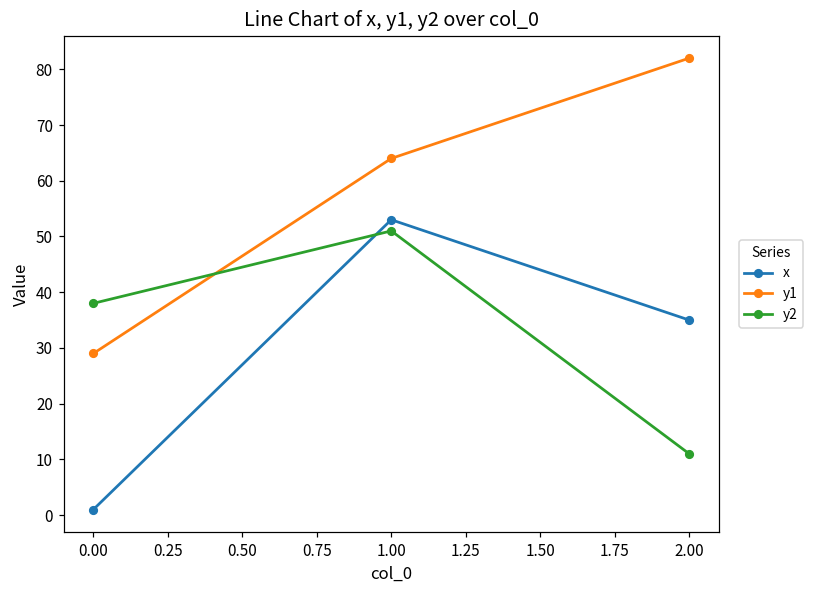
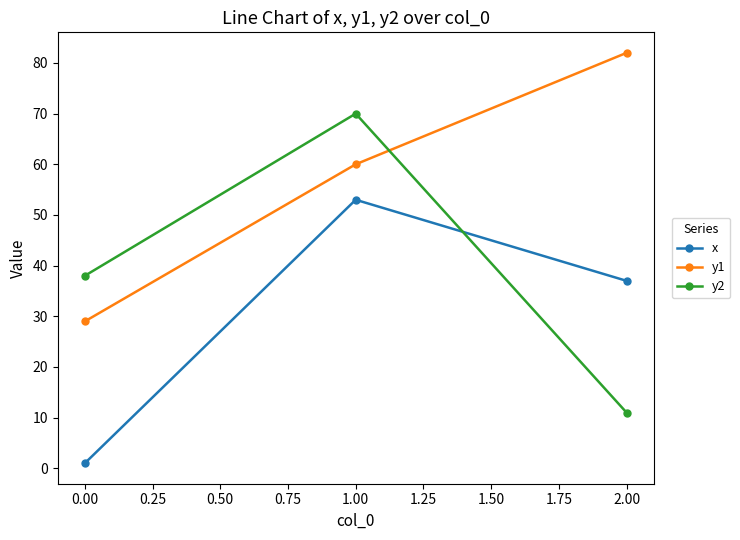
y1, 1.00: 64 -> 60
y2, 1.00: 51 -> 70
x, 2.00: 35 -> 37
